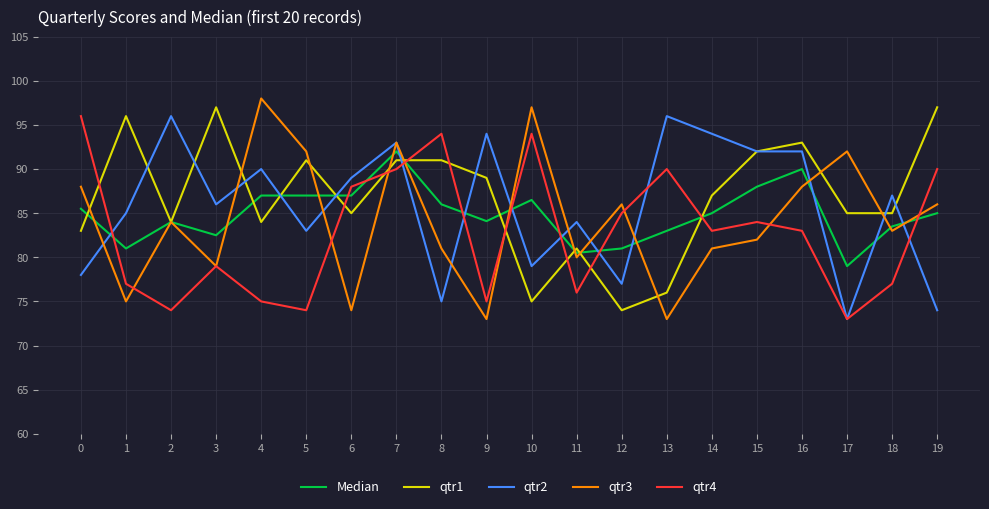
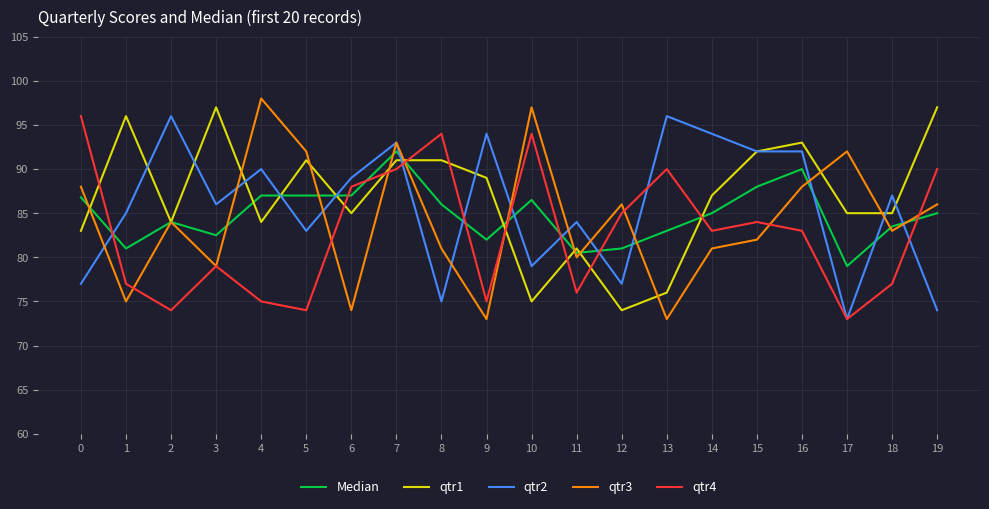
Median, 0: 86 -> 87
qtr2, 0: 78 -> 77
Median, 9: 84 -> 82
